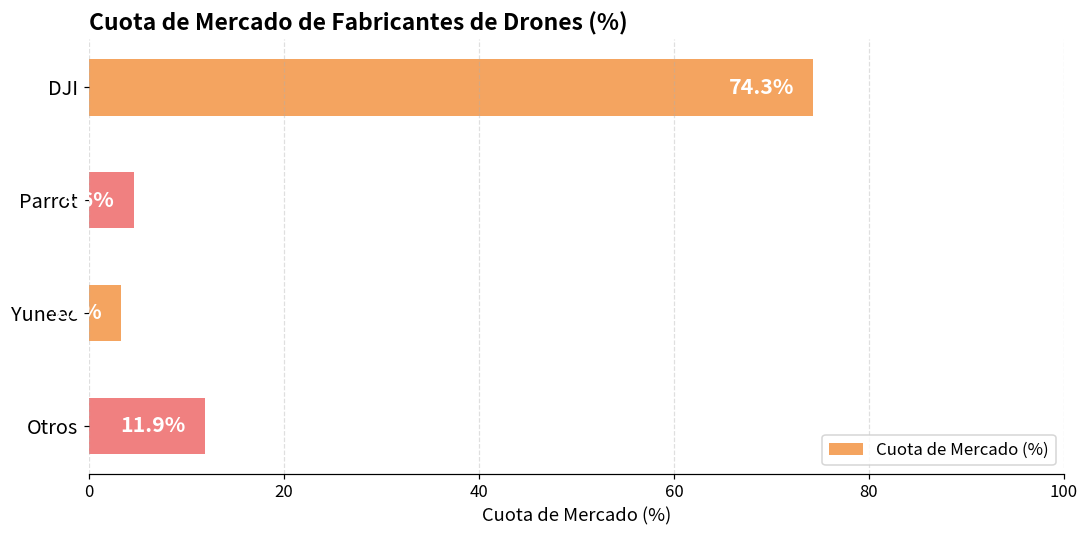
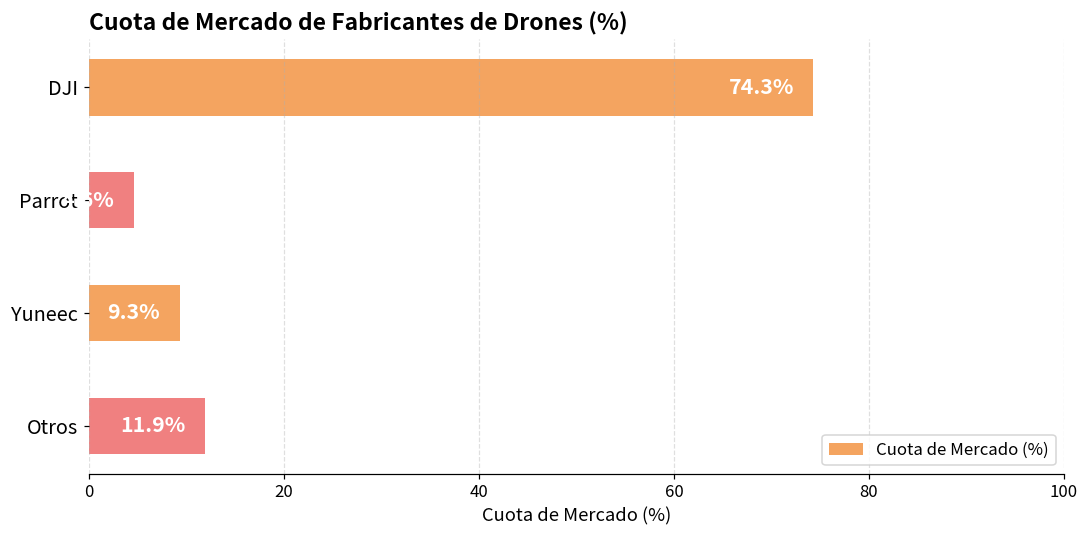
Yuneec: 3 -> 9
